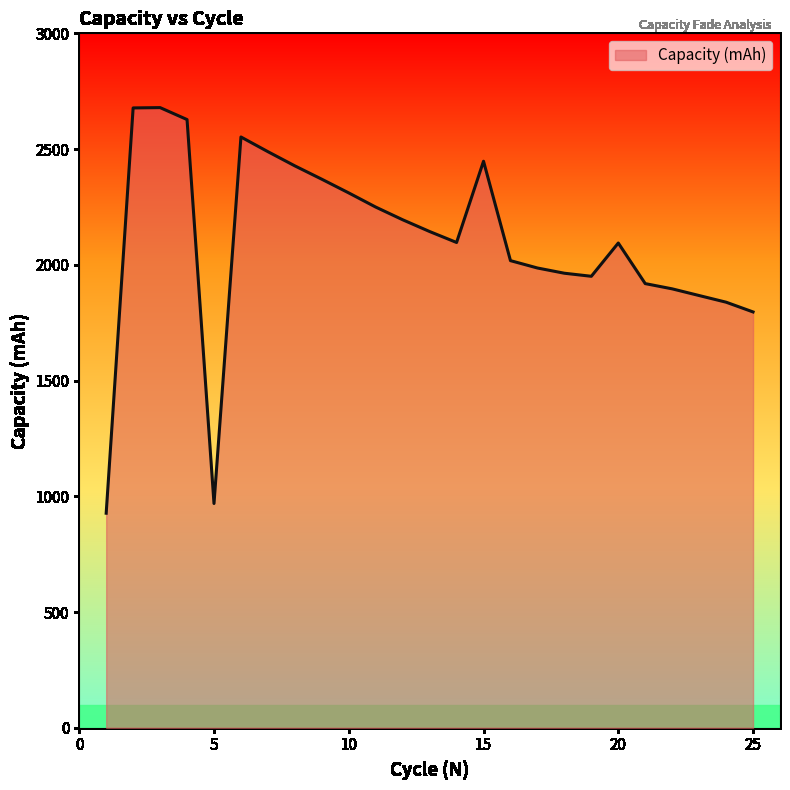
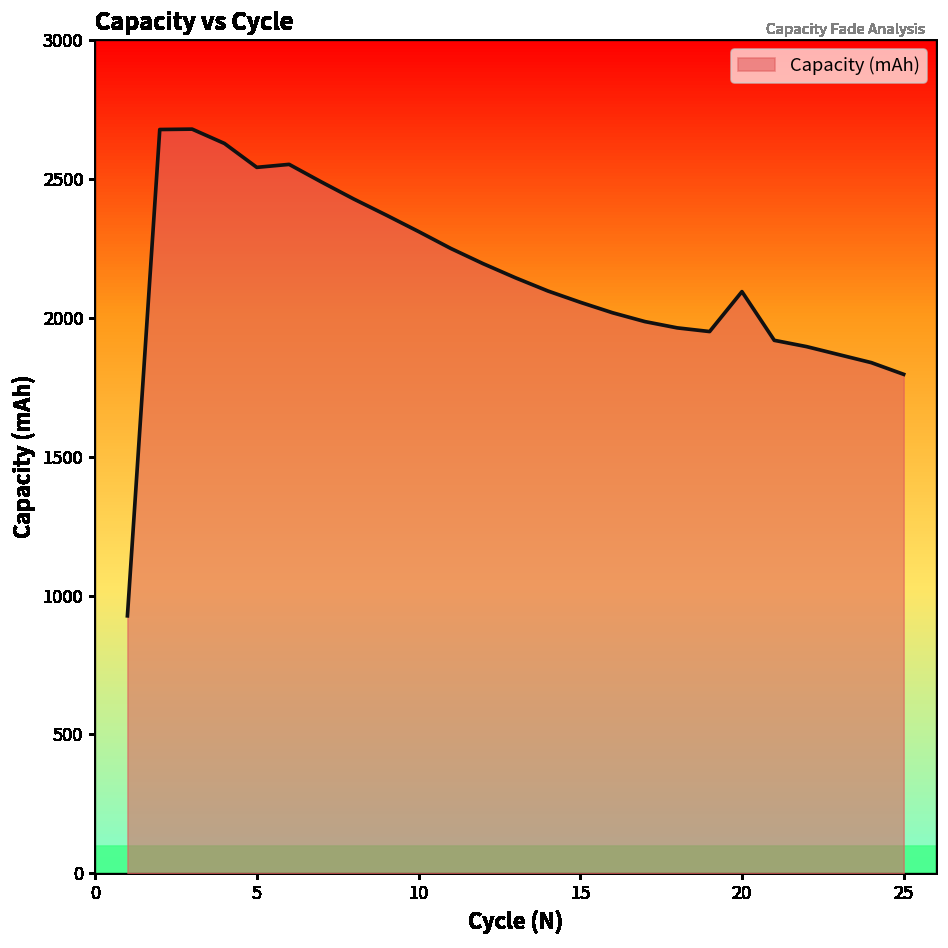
5: 970 -> 2540
15: 2450 -> 2060
